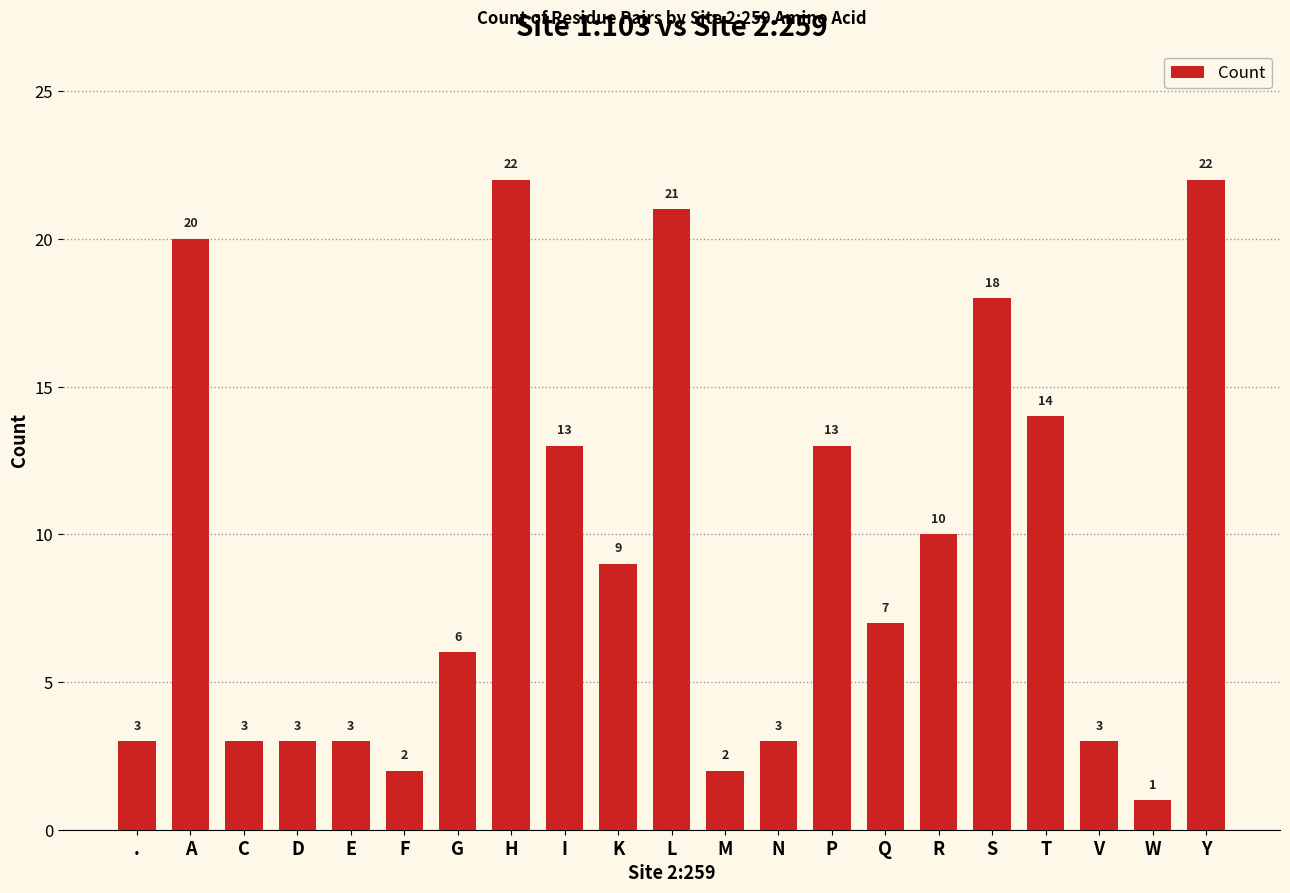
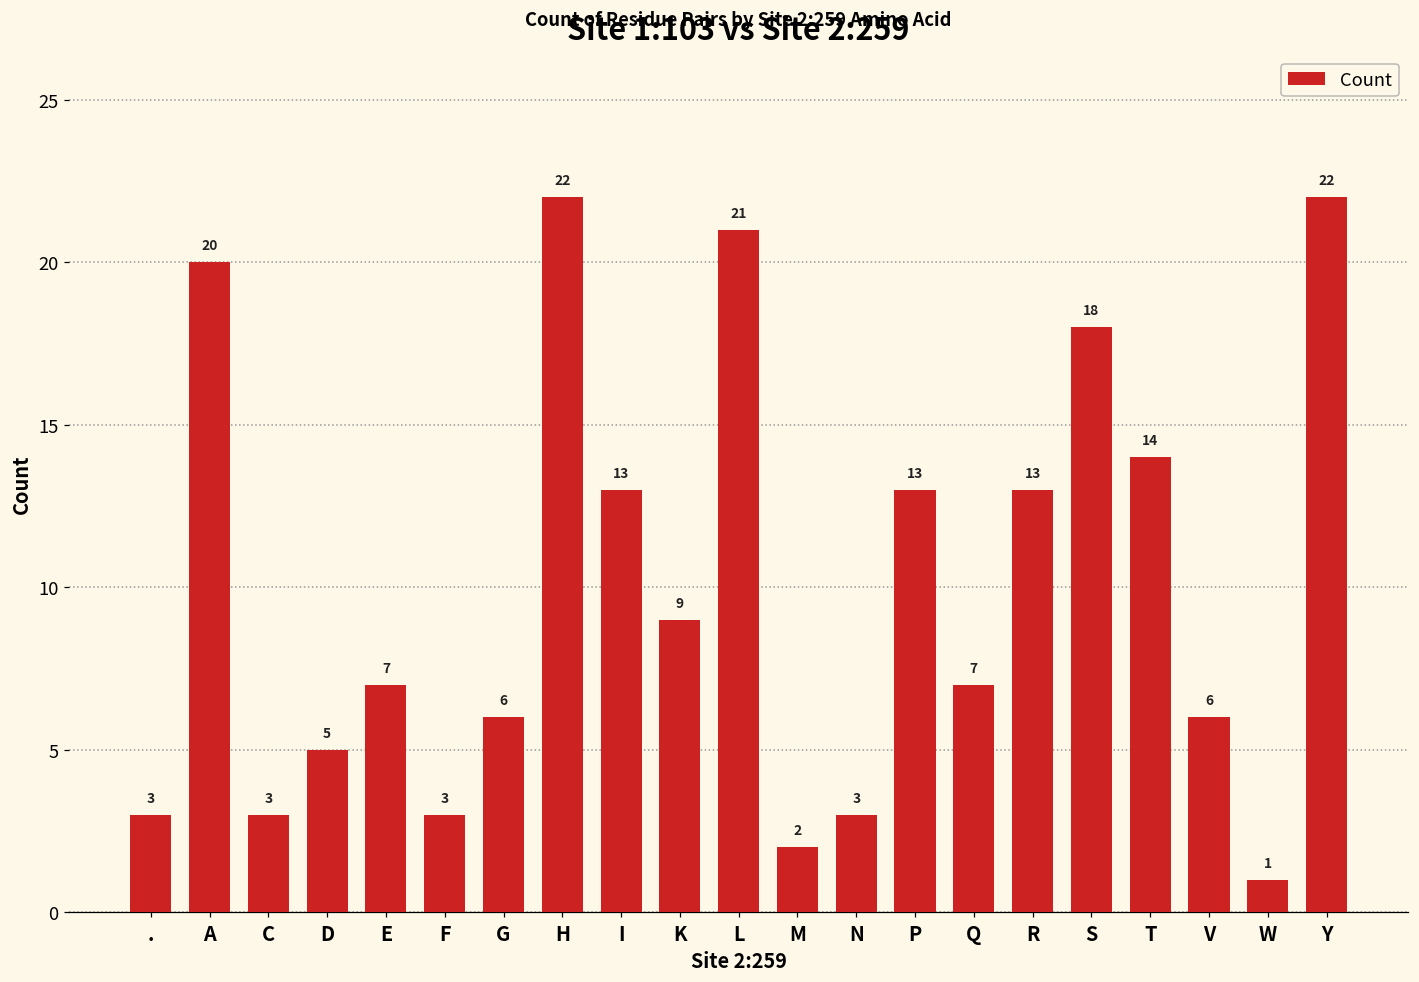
D: 3 -> 5
E: 3 -> 7
F: 2 -> 3
R: 10 -> 13
V: 3 -> 6
